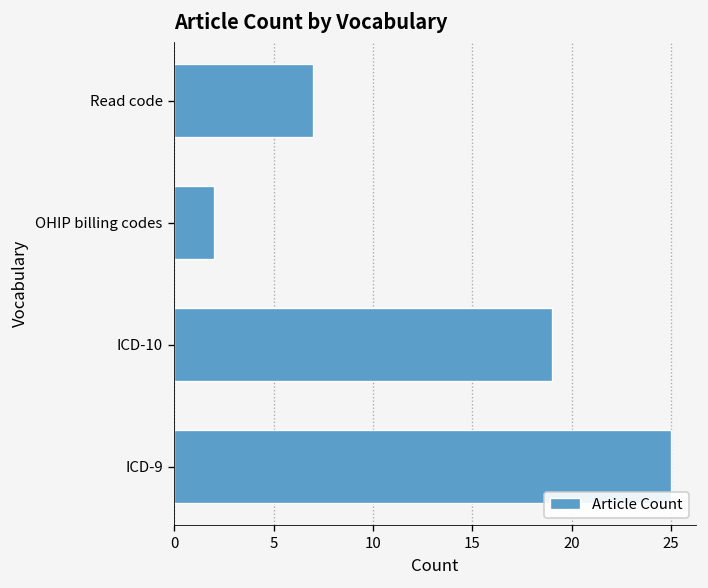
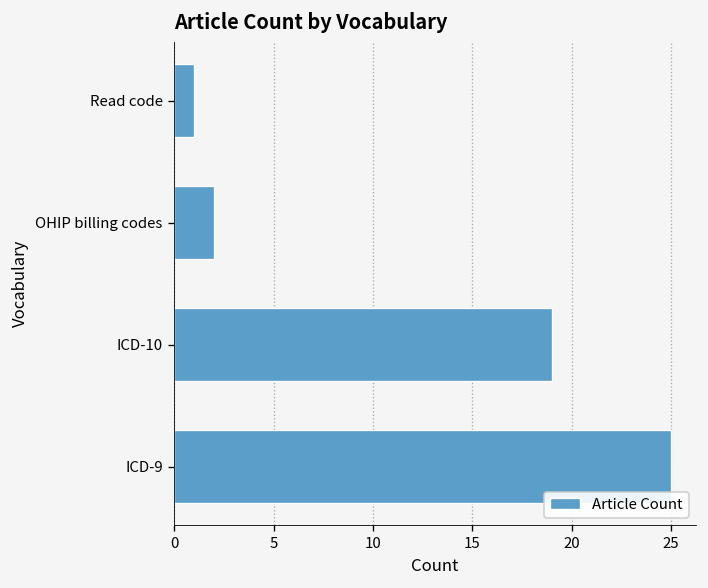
Read code: 7 -> 1
